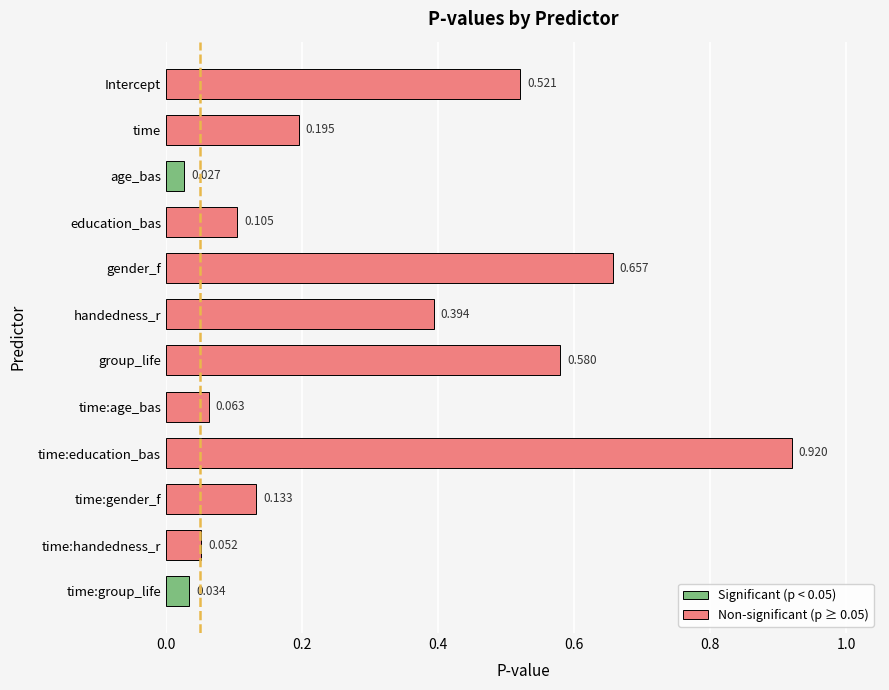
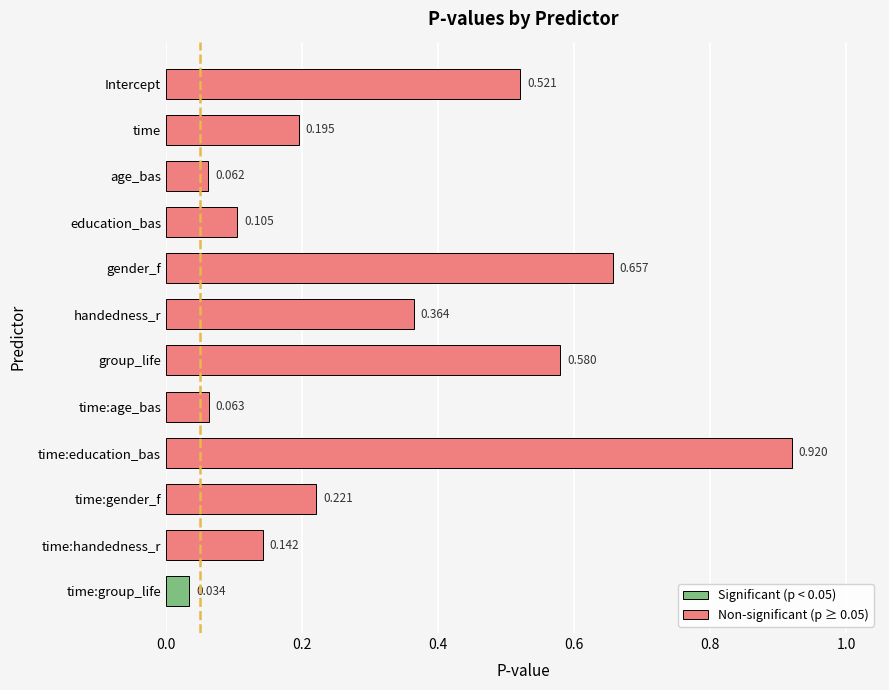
age_bas: 0.027 -> 0.062
handedness_r: 0.394 -> 0.364
time:gender_f: 0.133 -> 0.221
time:handedness_r: 0.052 -> 0.142
